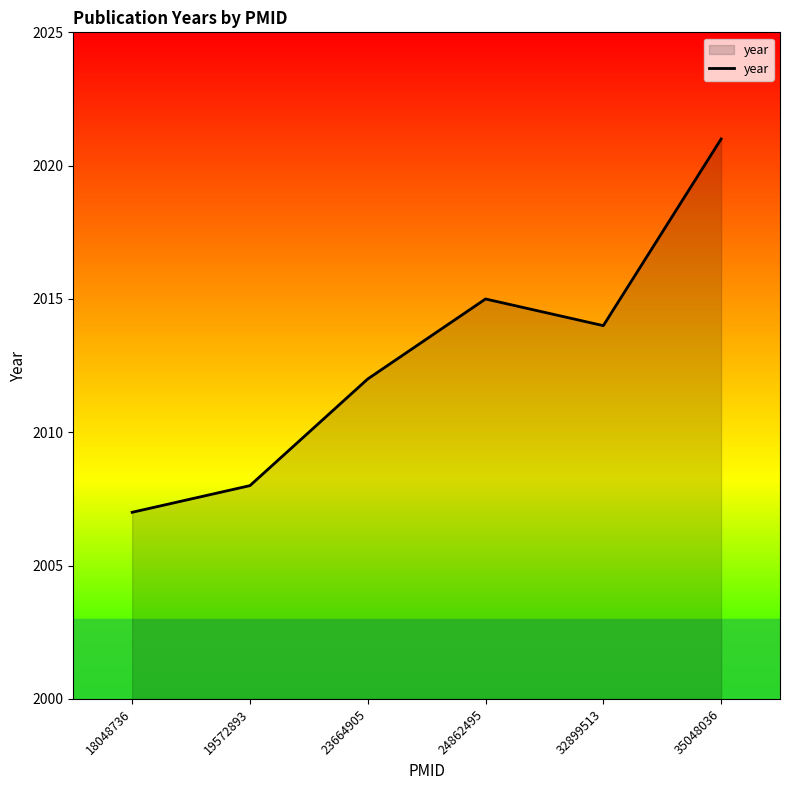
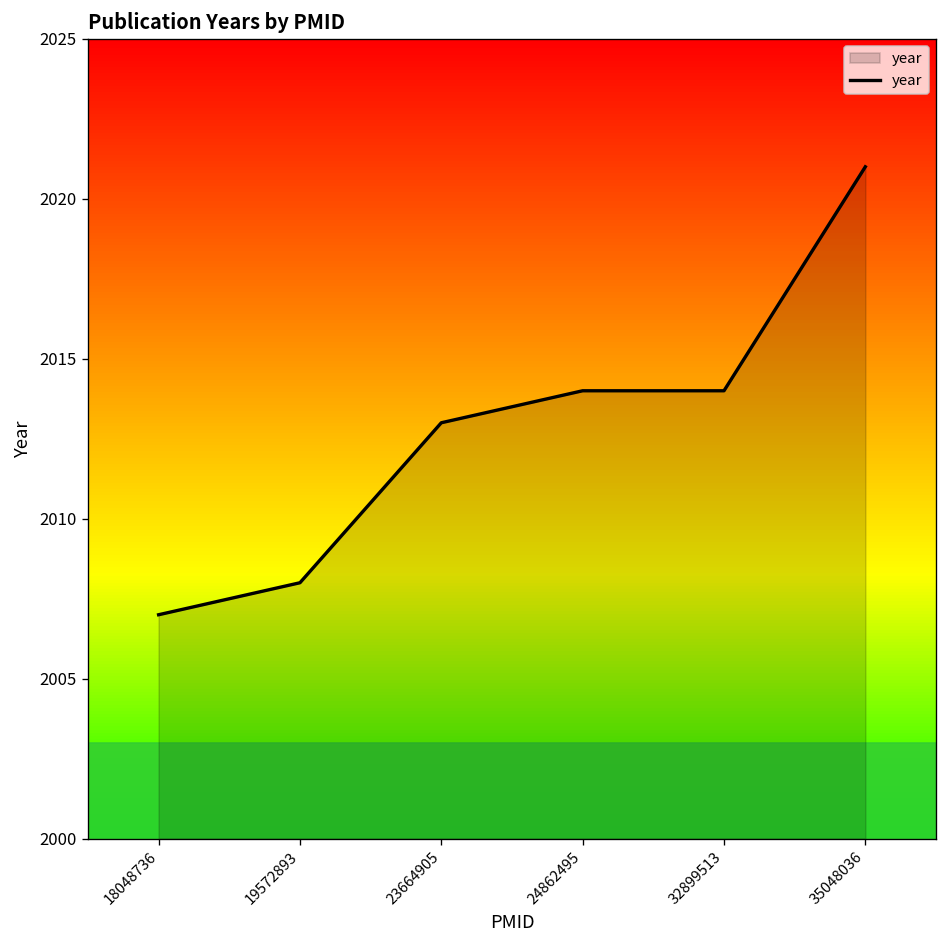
23664905: 2012 -> 2013
24862495: 2015 -> 2014
